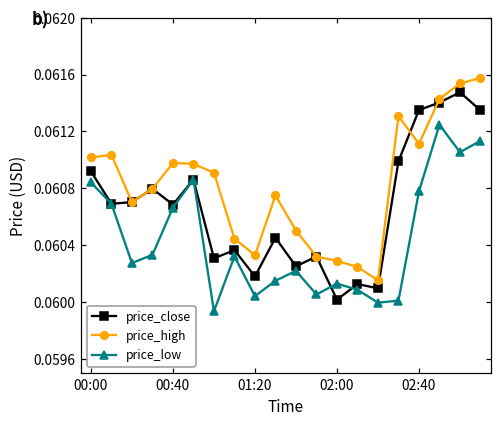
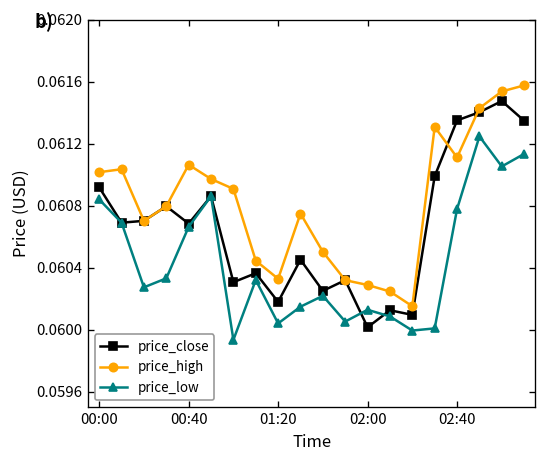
price_high, 00:40: 0.06098 -> 0.06106
